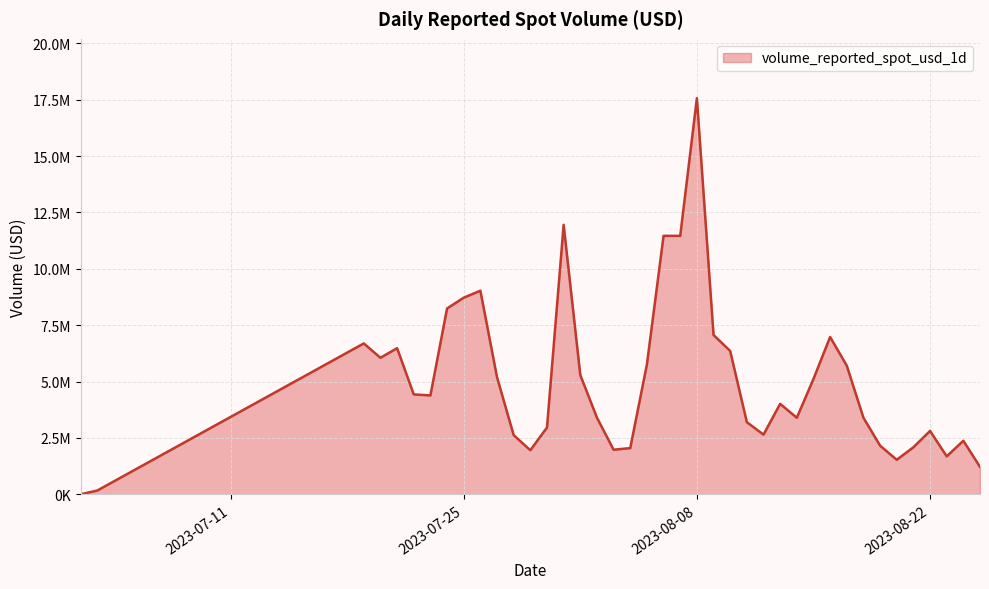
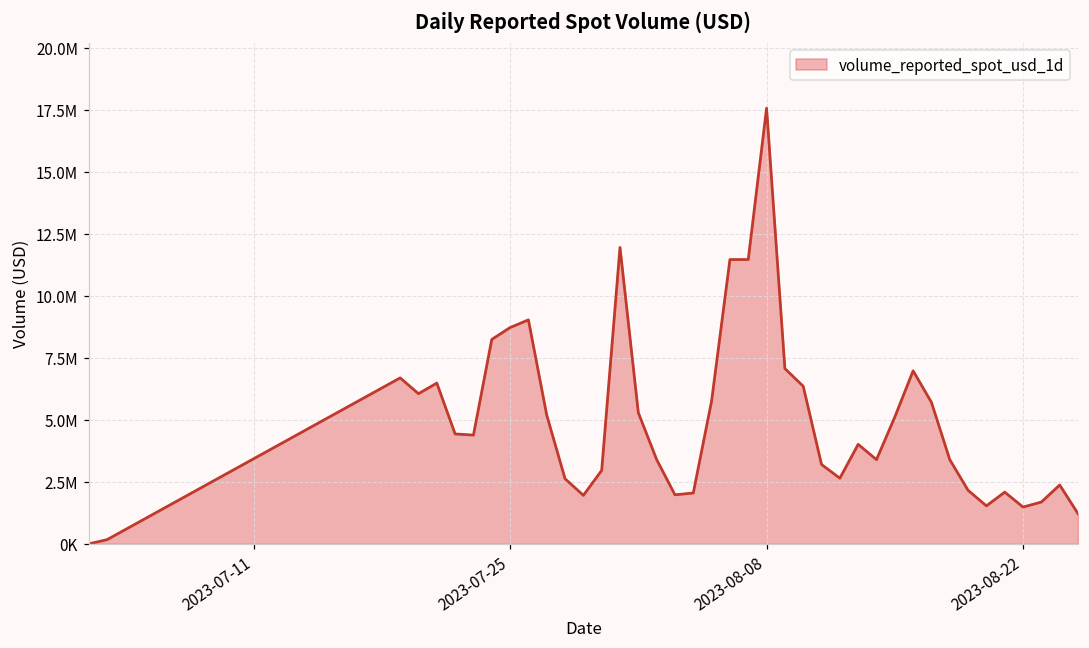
2023-08-22: 2800000 -> 1500000
